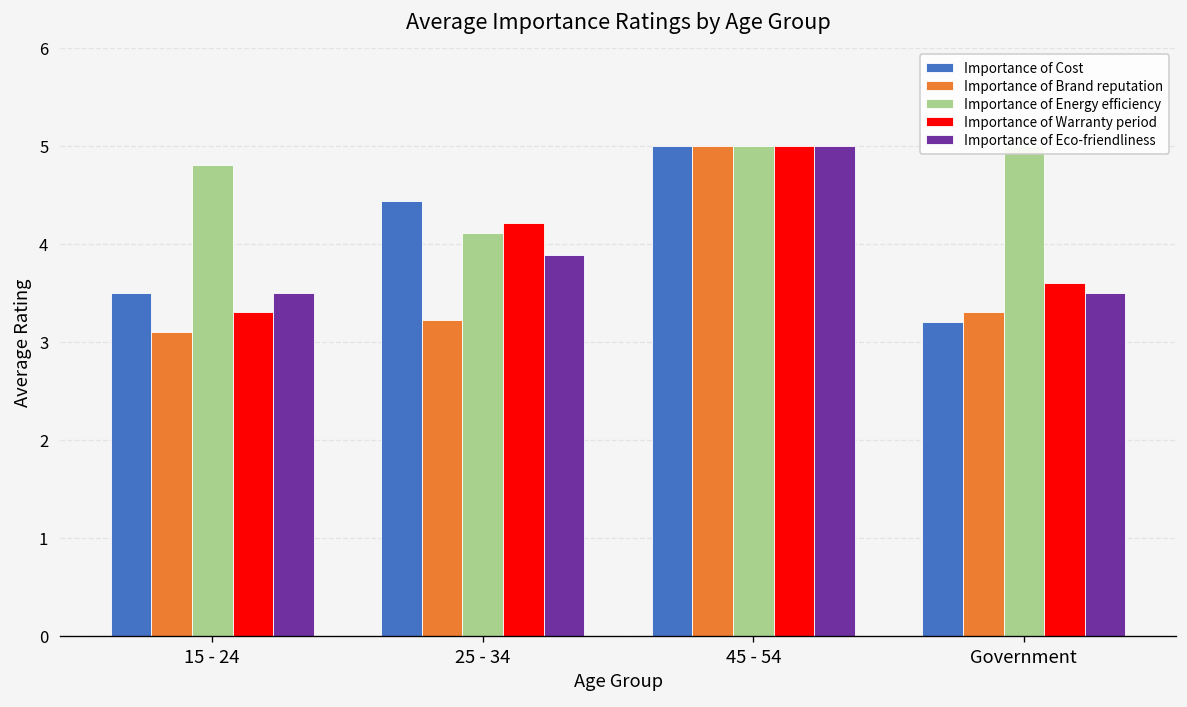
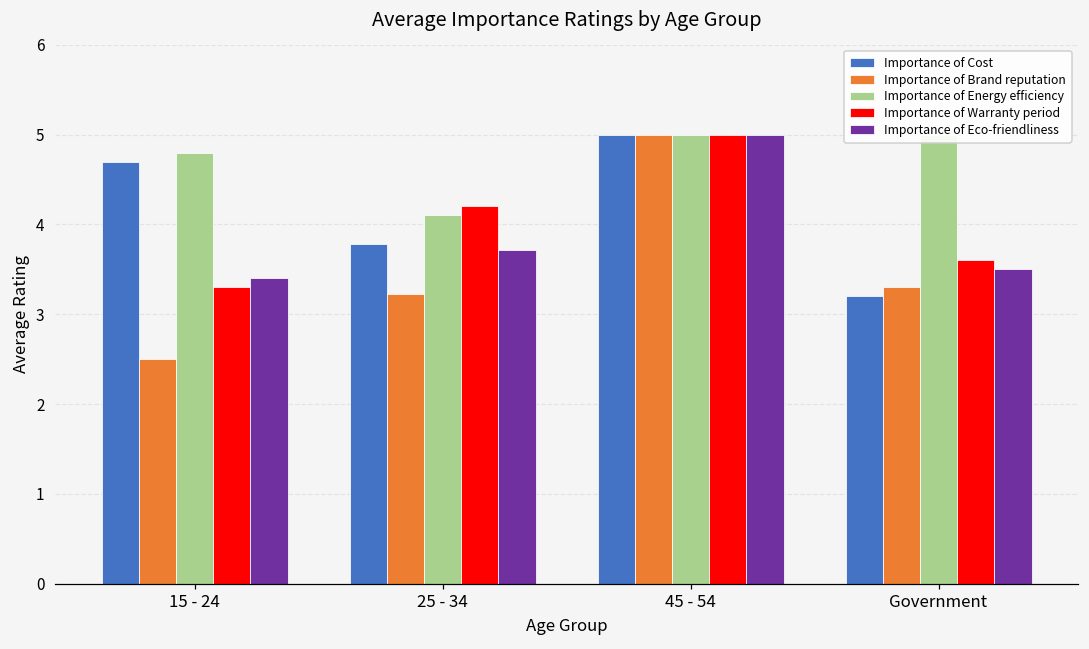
Importance of Cost, 15 - 24: 3.5 -> 4.7
Importance of Brand reputation, 15 - 24: 3.1 -> 2.5
Importance of Eco-friendliness, 15 - 24: 3.5 -> 3.4
Importance of Cost, 25 - 34: 4.4 -> 3.8
Importance of Eco-friendliness, 25 - 34: 3.9 -> 3.7
